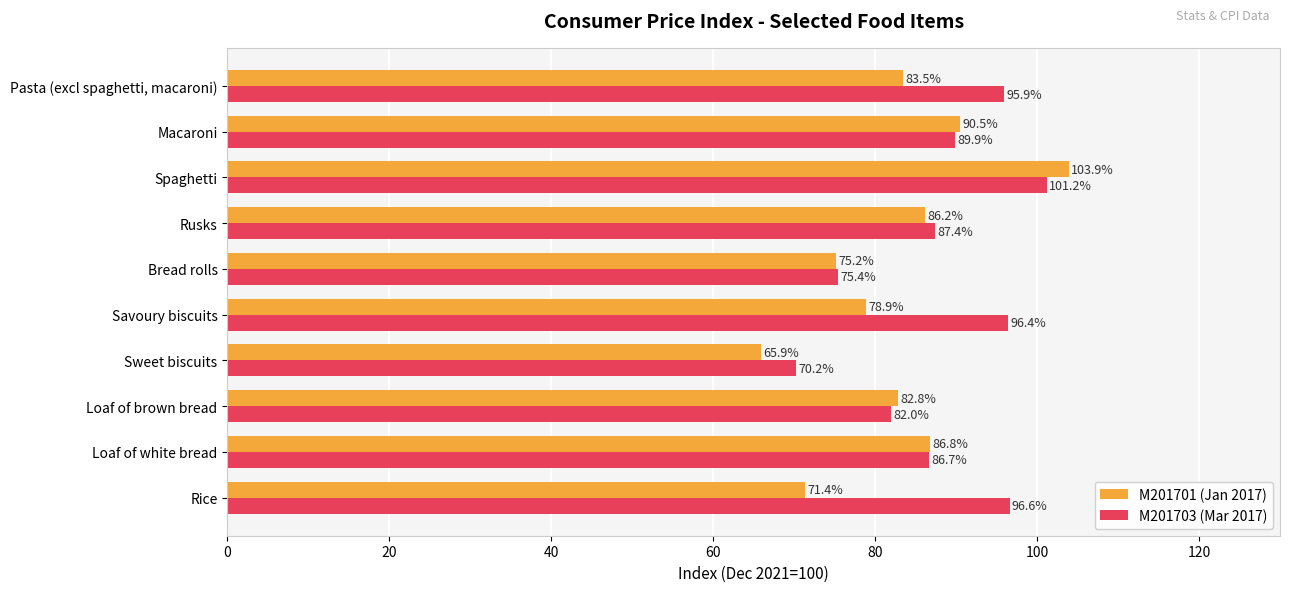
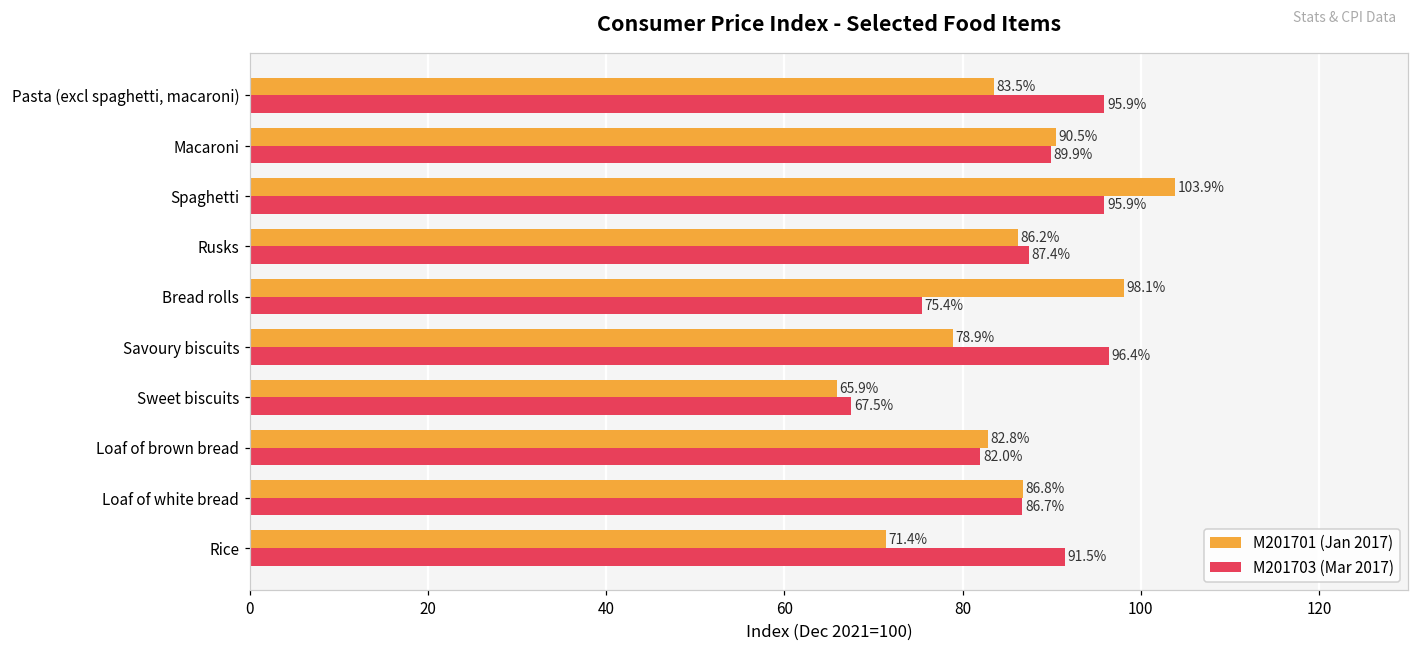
M201703 (Mar 2017), Spaghetti: 101.2% -> 95.9%
M201701 (Jan 2017), Bread rolls: 75.2% -> 98.1%
M201703 (Mar 2017), Sweet biscuits: 70.2% -> 67.5%
M201703 (Mar 2017), Rice: 96.6% -> 91.5%
